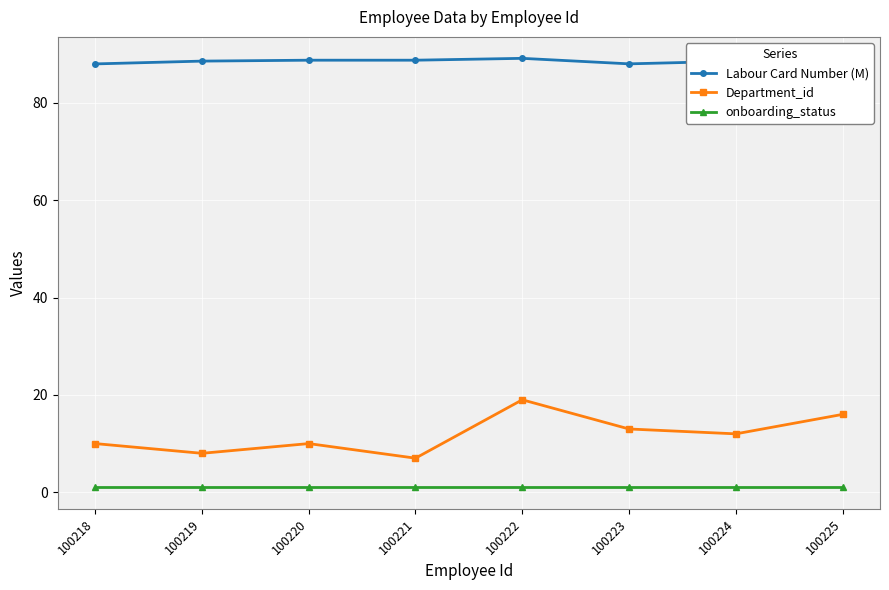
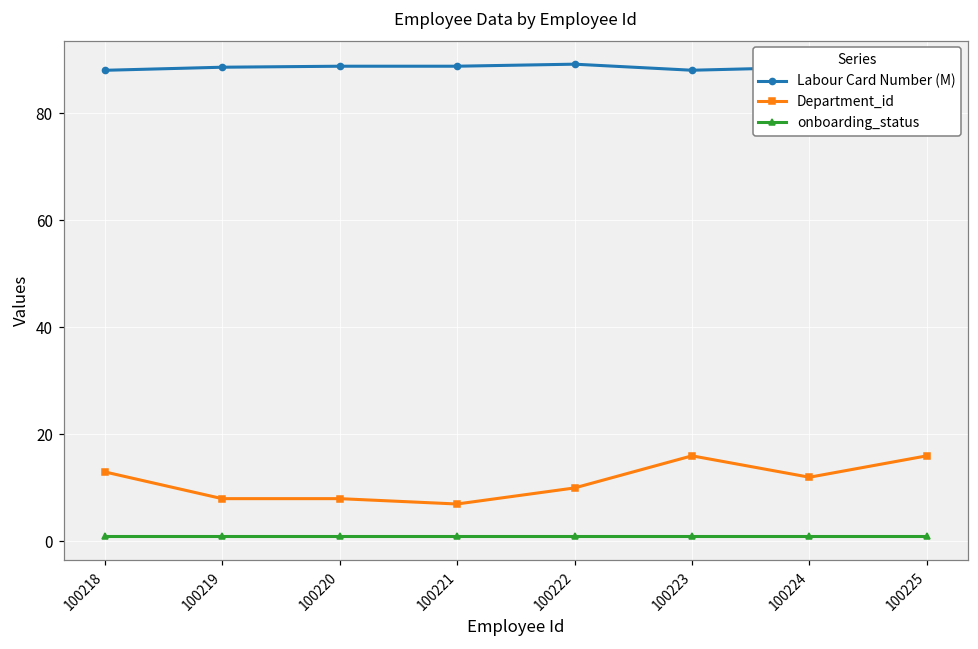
Department_id, 100218: 10 -> 13
Department_id, 100220: 10 -> 8
Department_id, 100222: 19 -> 10
Department_id, 100223: 13 -> 16
